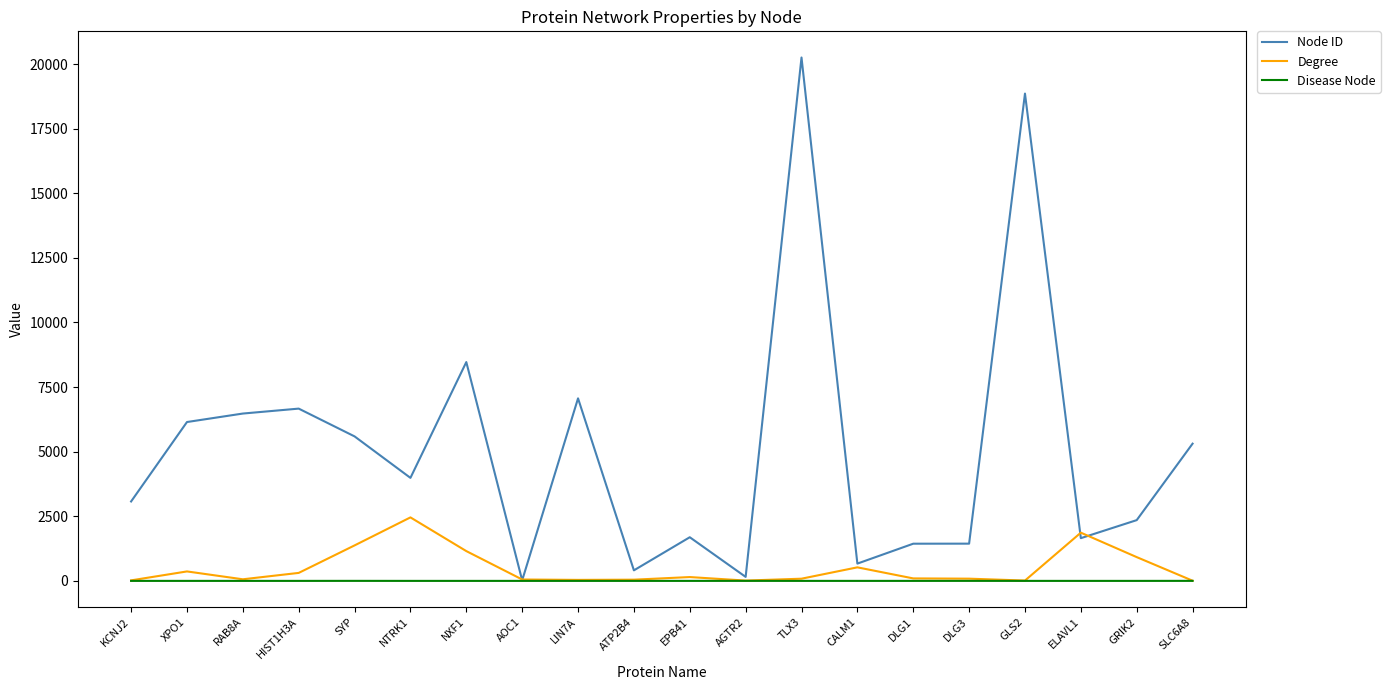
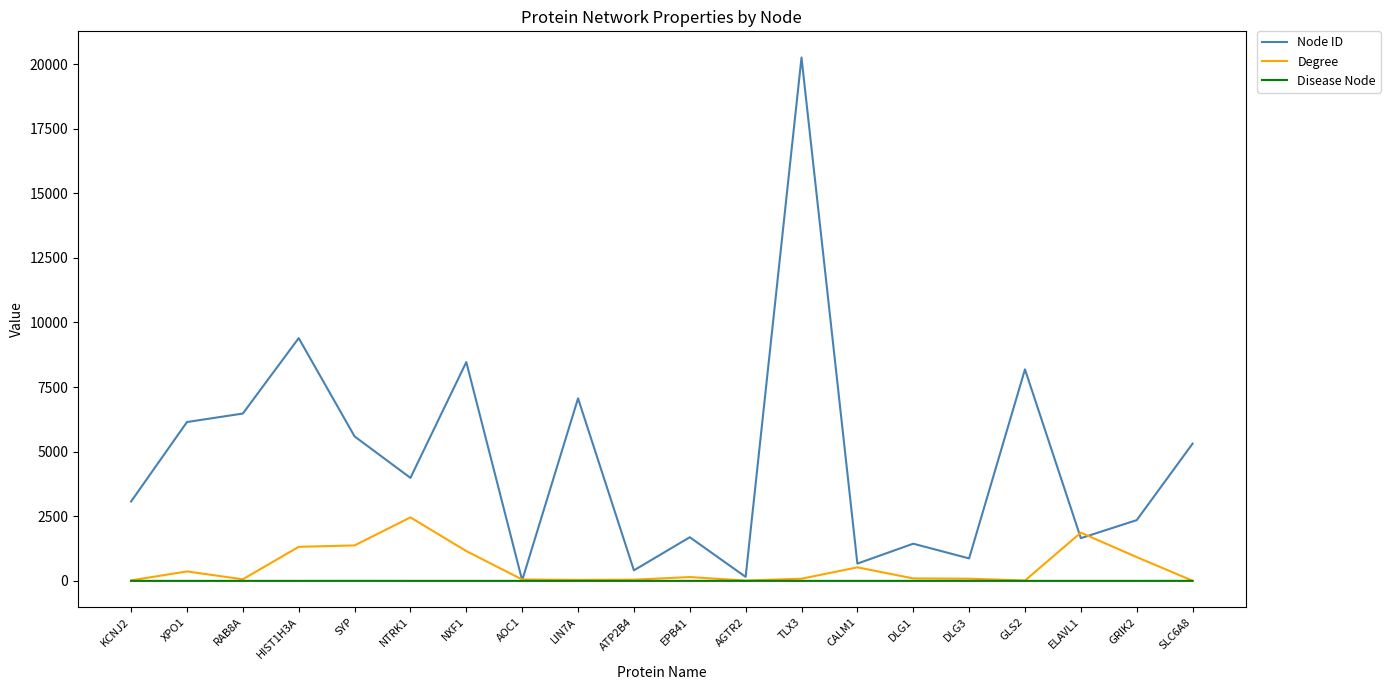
Node ID, HIST1H3A: 6700 -> 9400
Degree, HIST1H3A: 300 -> 1300
Node ID, DLG3: 1400 -> 900
Node ID, GLS2: 18900 -> 8200
